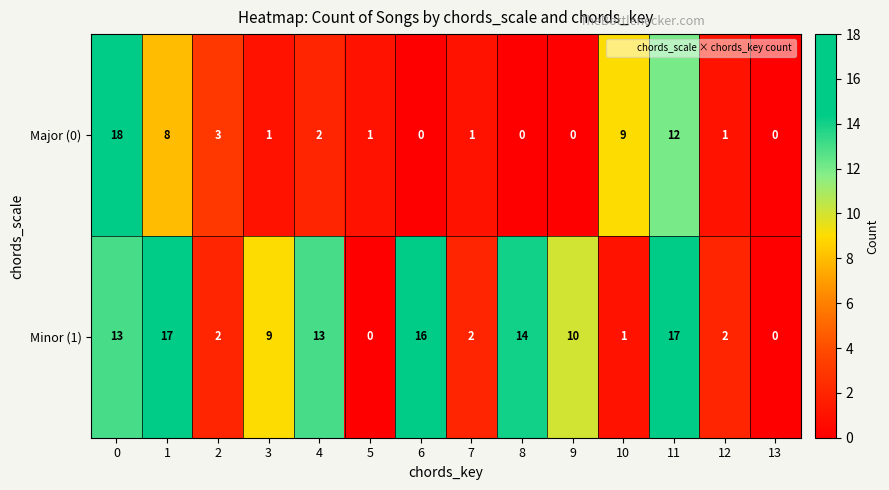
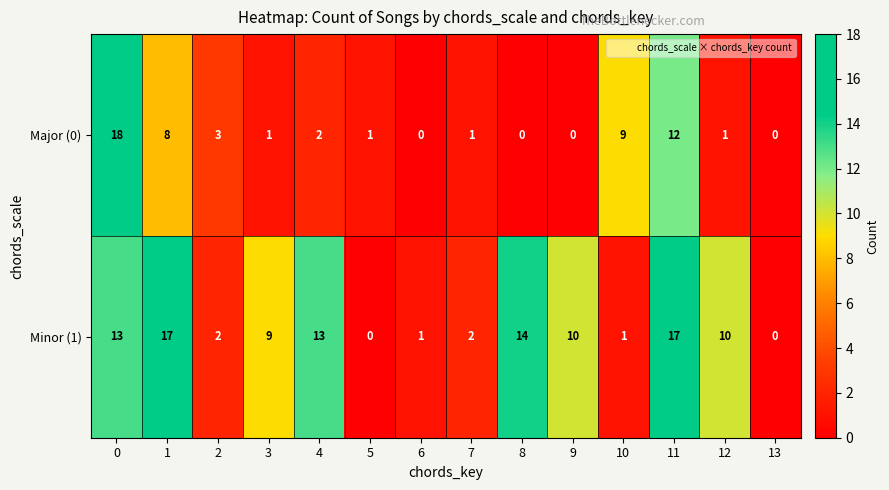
Minor (1), 6: 16 -> 1
Minor (1), 12: 2 -> 10
